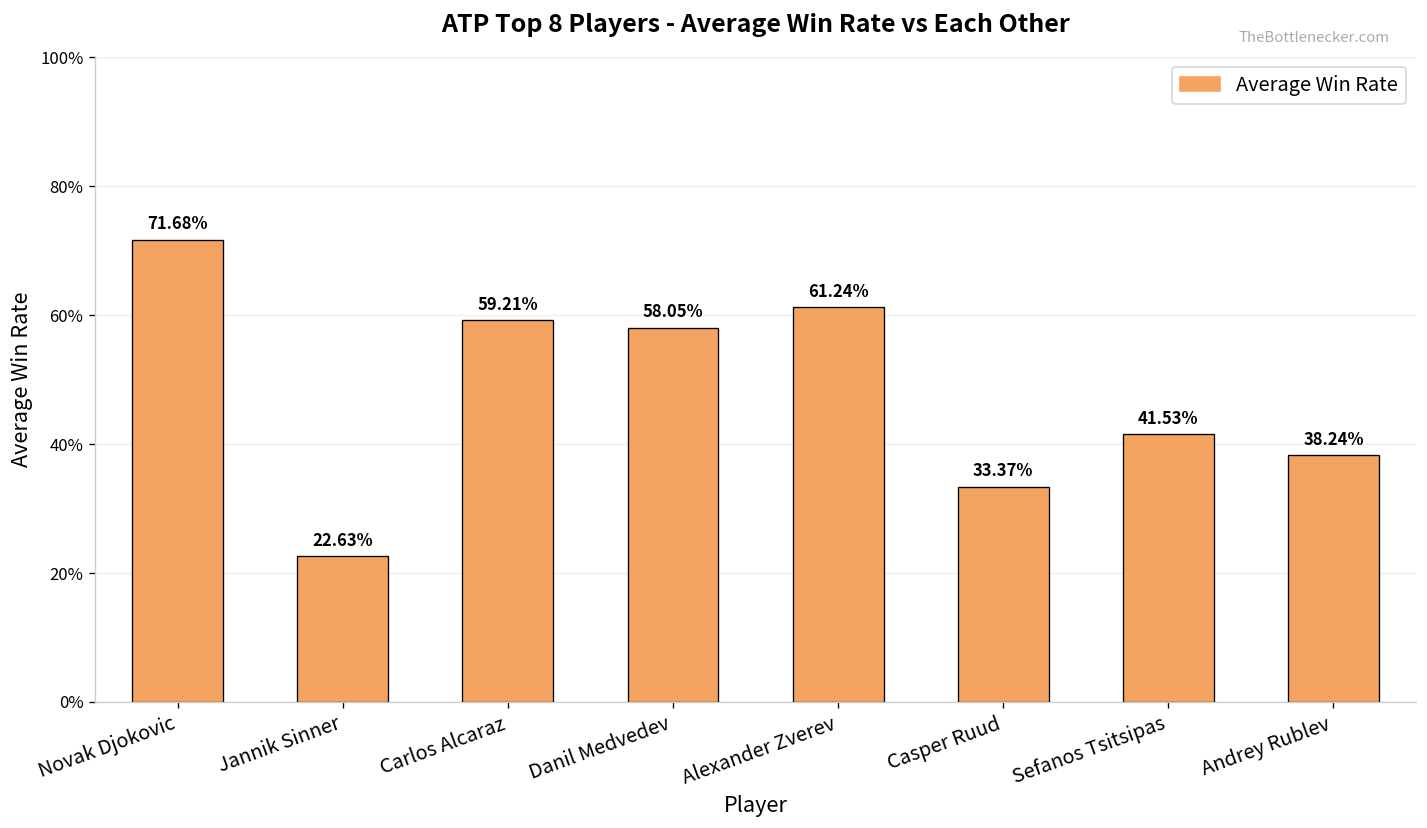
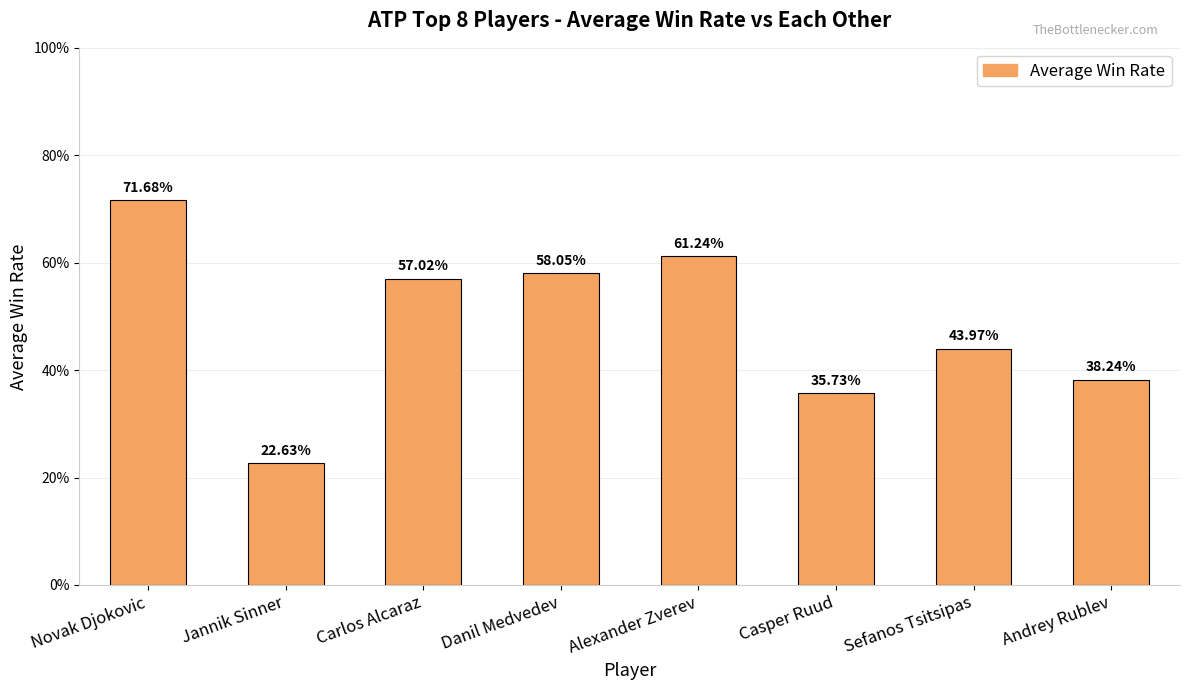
Carlos Alcaraz: 59.21% -> 57.02%
Casper Ruud: 33.37% -> 35.73%
Sefanos Tsitsipas: 41.53% -> 43.97%
